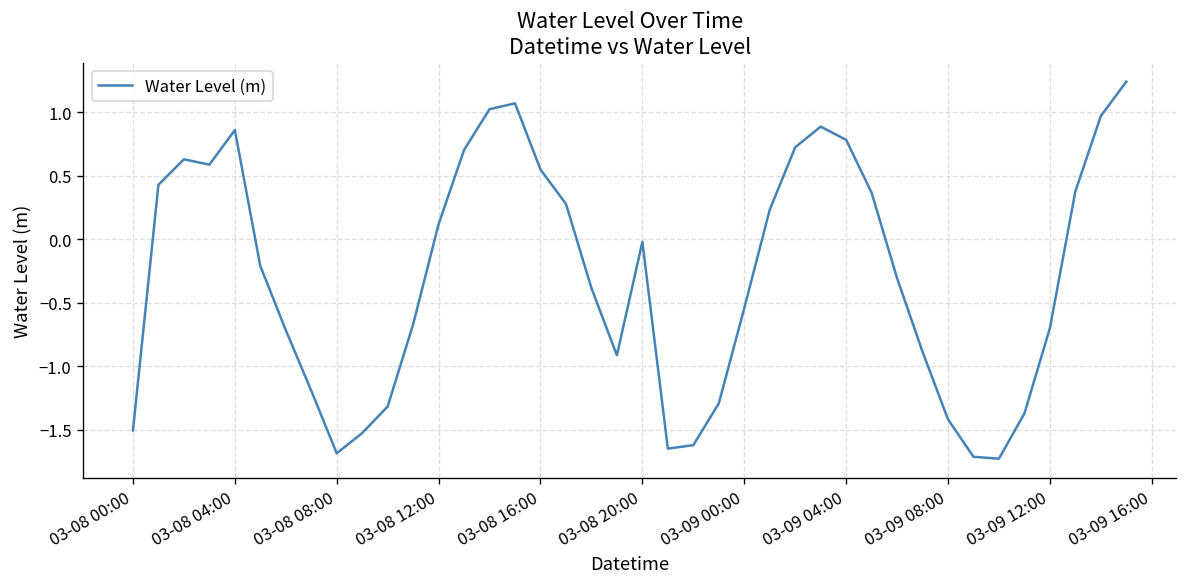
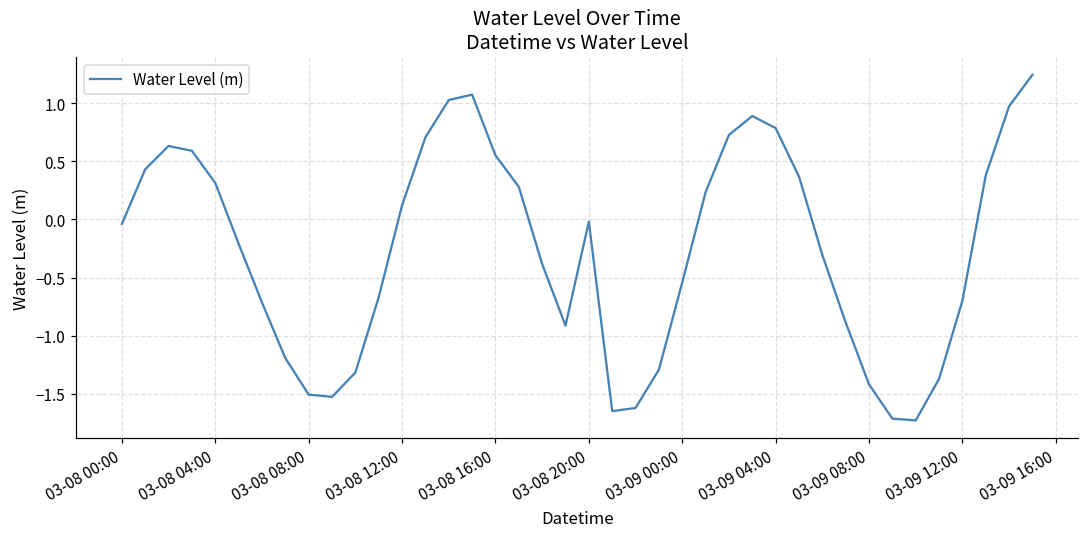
03-08 00:00: -1.51 -> -0.04
03-08 04:00: 0.86 -> 0.31
03-08 08:00: -1.69 -> -1.51
